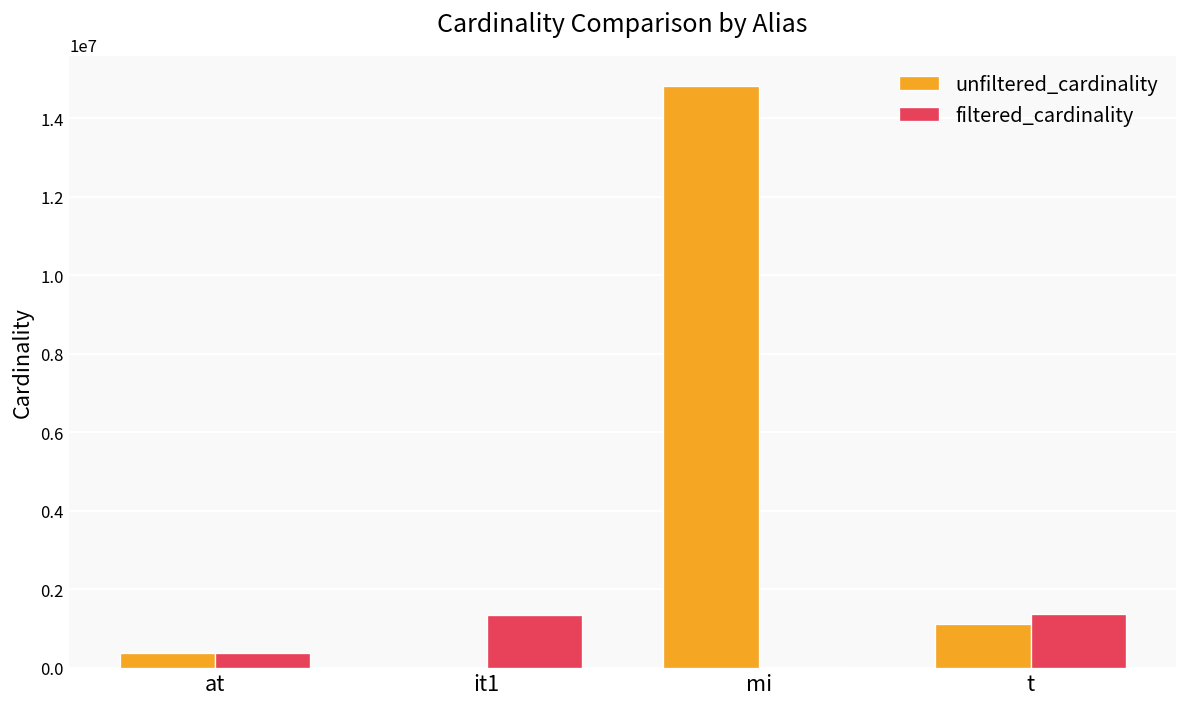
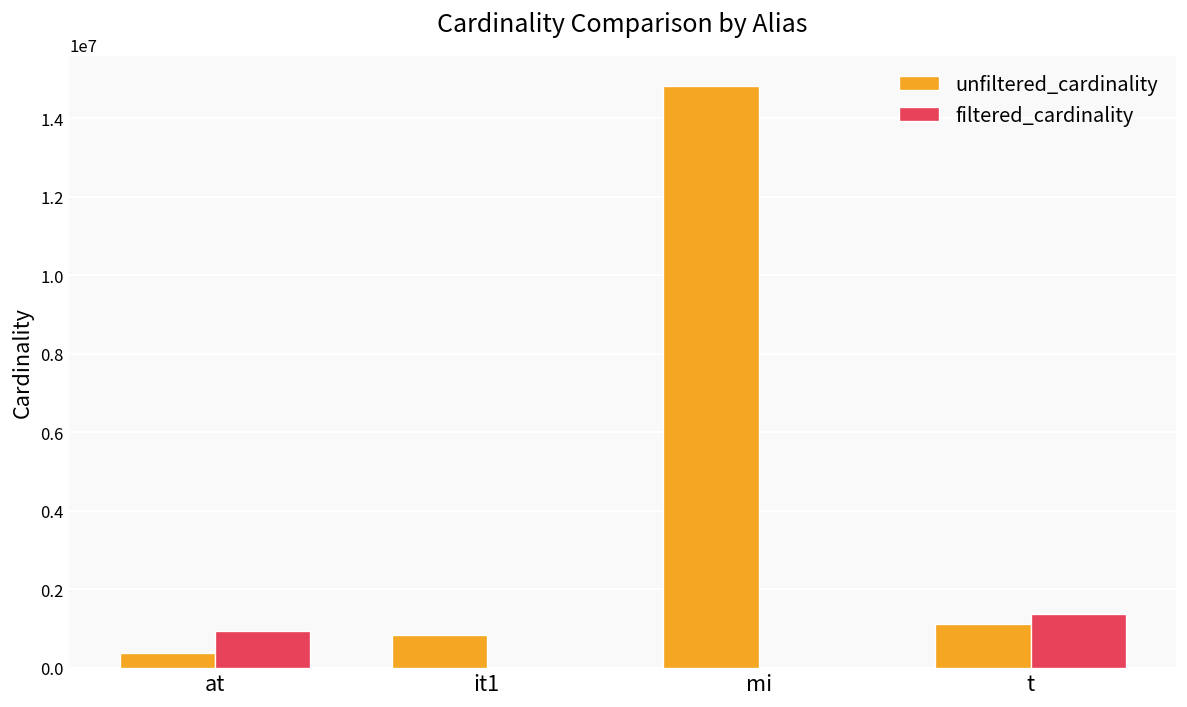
filtered_cardinality, at: 400000 -> 900000
unfiltered_cardinality, it1: 0 -> 800000
filtered_cardinality, it1: 1300000 -> 0
